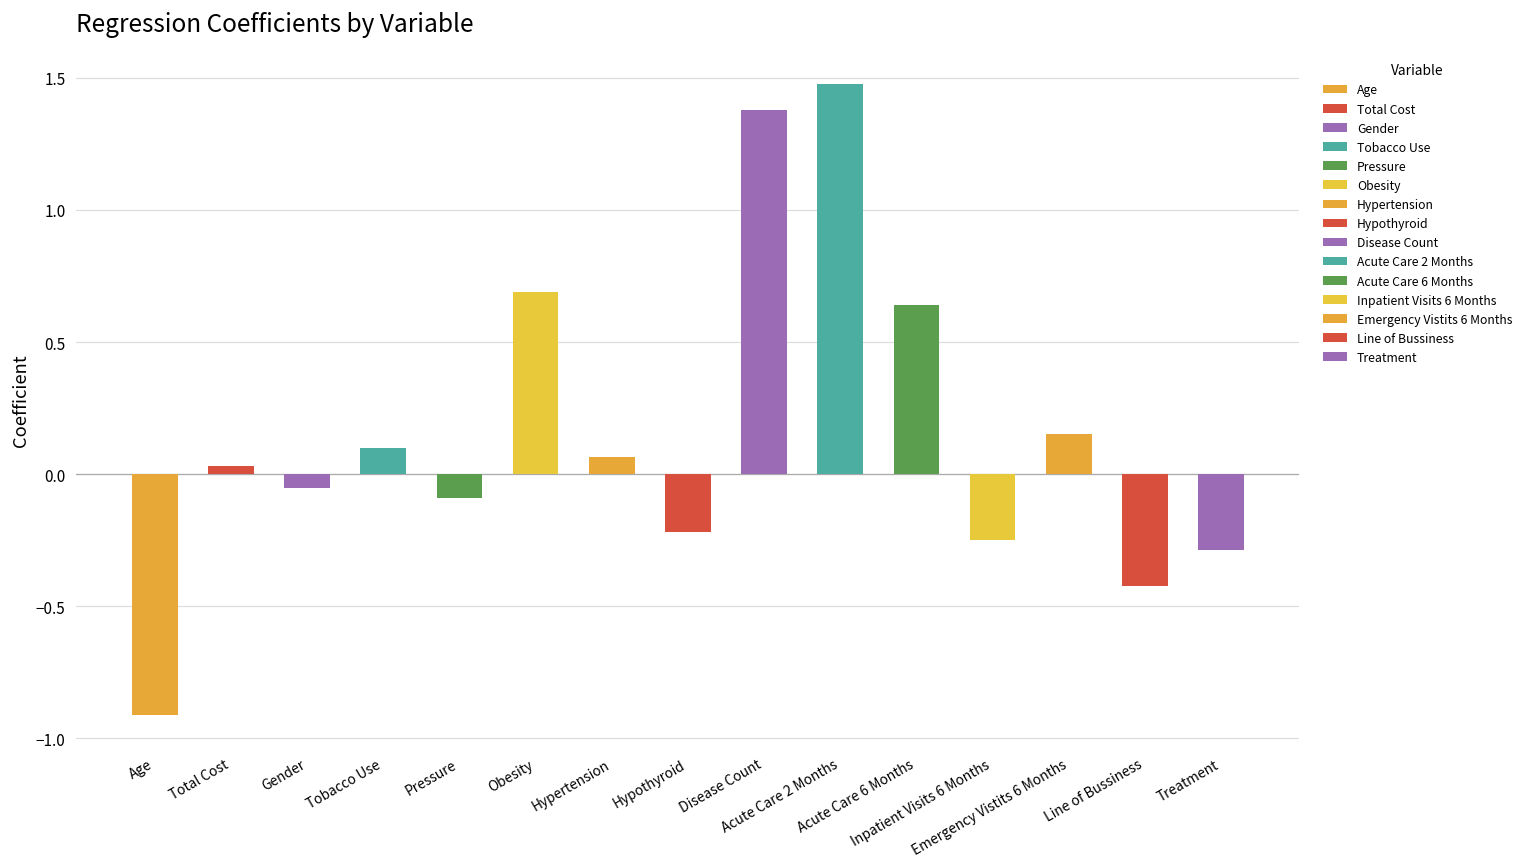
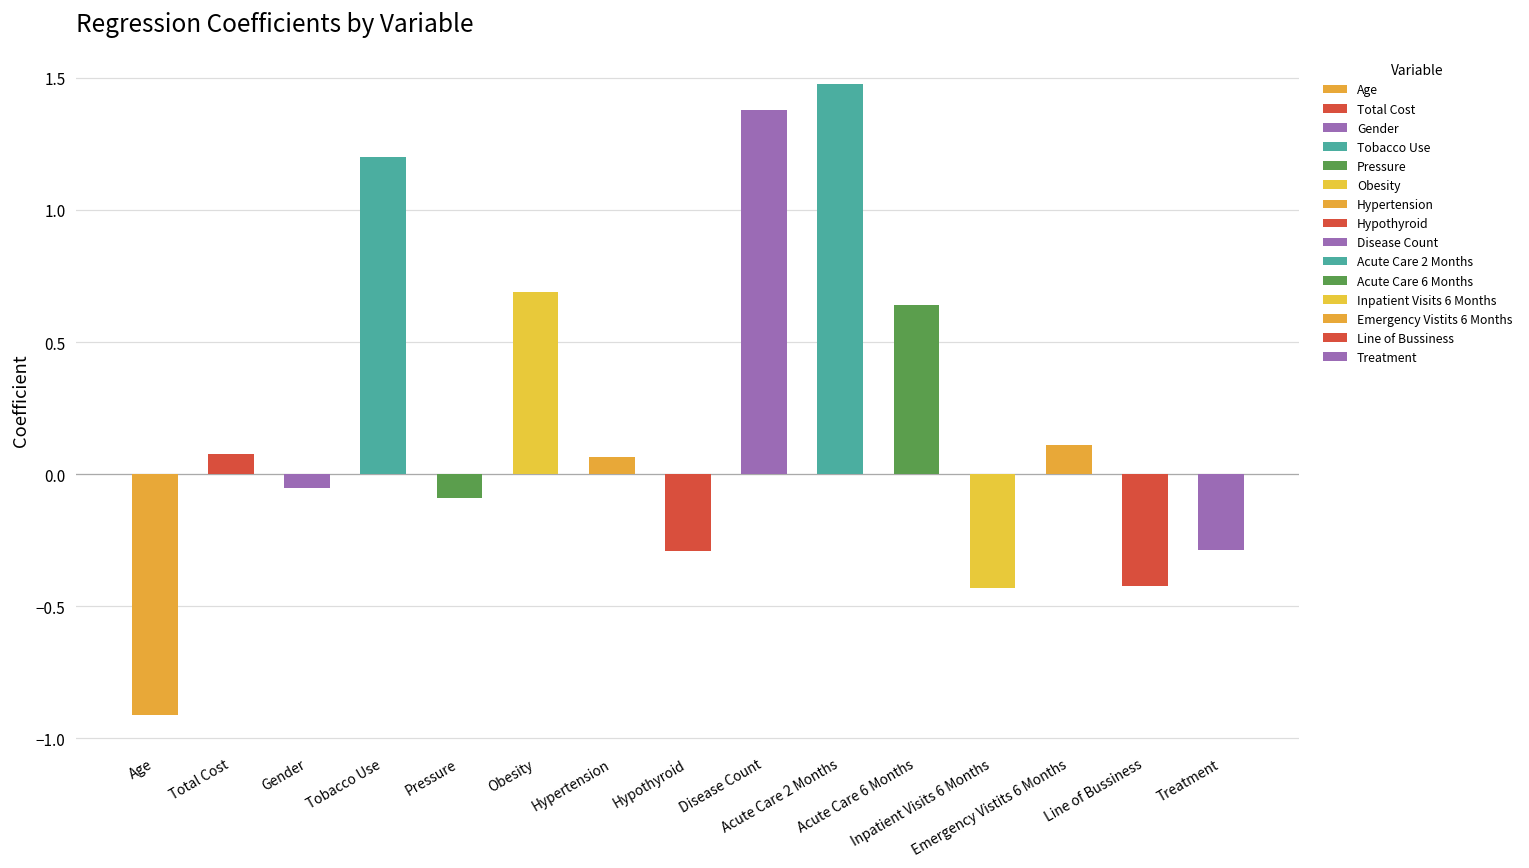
Total Cost: 0.03 -> 0.08
Tobacco Use: 0.1 -> 1.2
Hypothyroid: -0.22 -> -0.29
Inpatient Visits 6 Months: -0.25 -> -0.43
Emergency Vistits 6 Months: 0.15 -> 0.11
